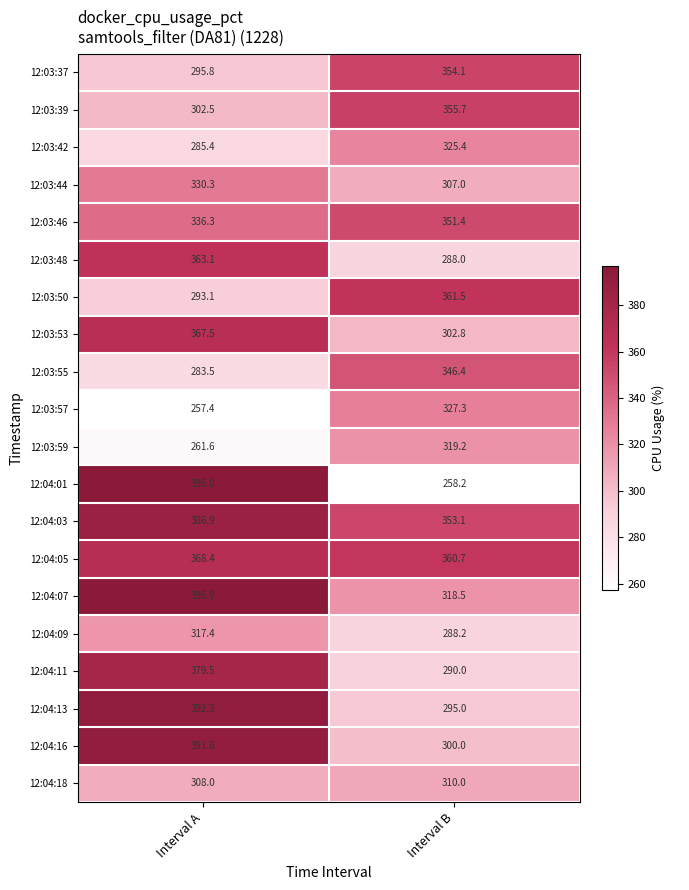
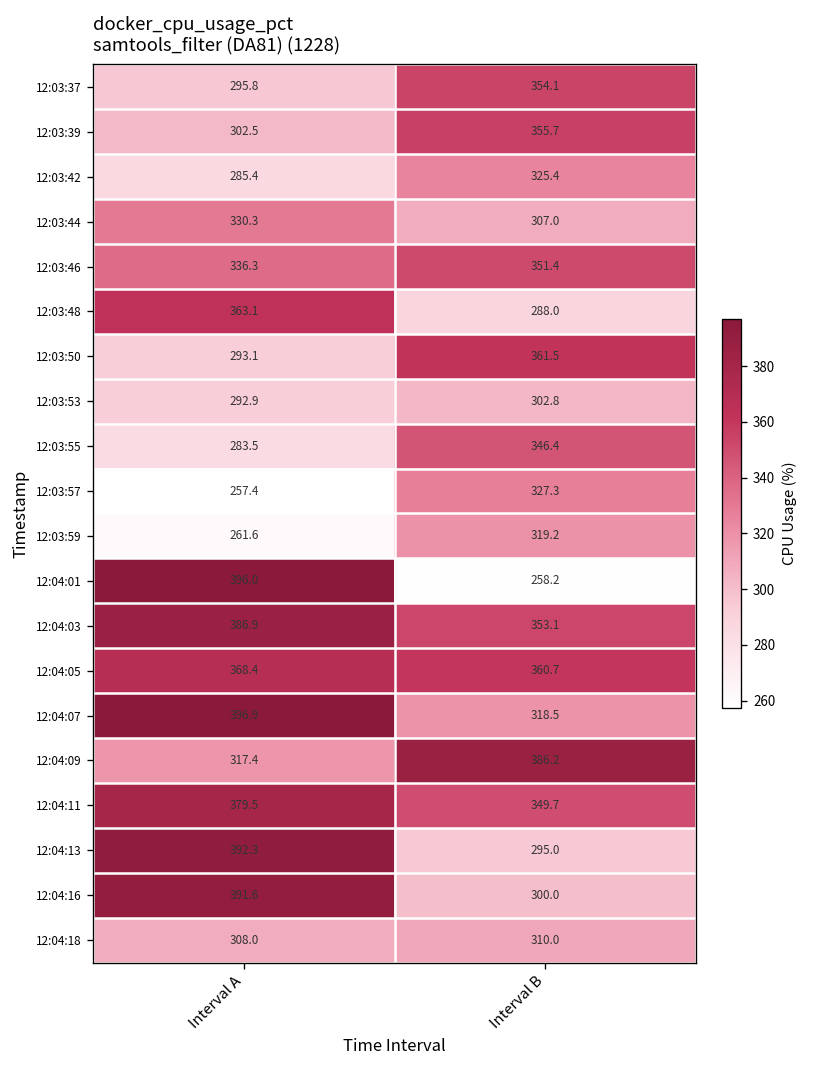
12:03:53, Interval A: 367.5 -> 292.9
12:04:09, Interval B: 288.2 -> 386.2
12:04:11, Interval B: 290.0 -> 349.7
